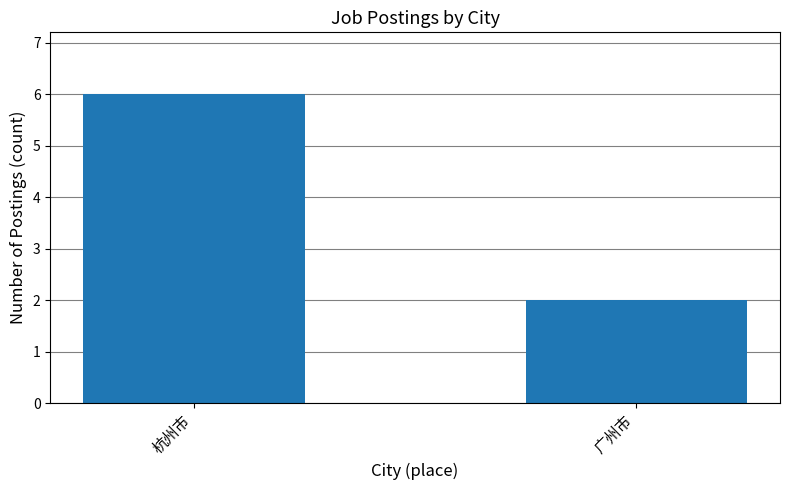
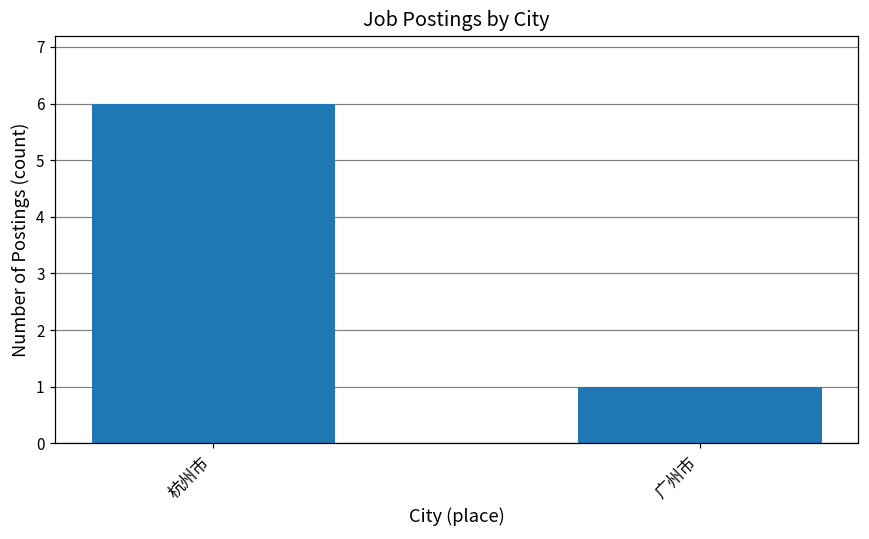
广州市: 2 -> 1
